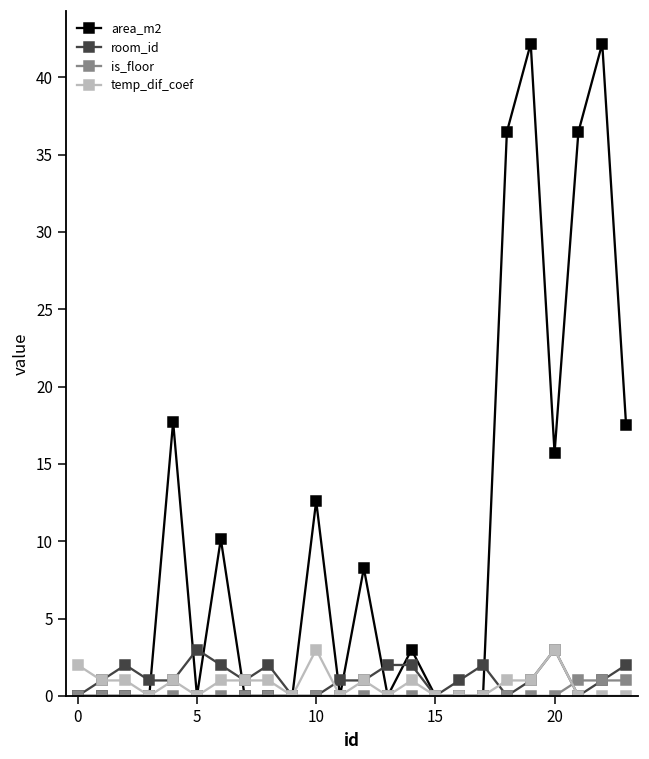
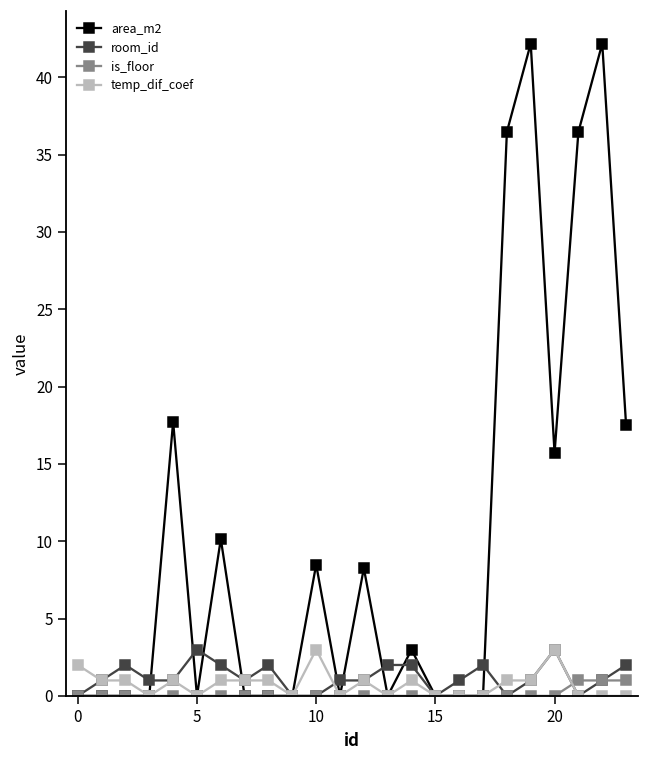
area_m2, 10: 12.6 -> 8.5
